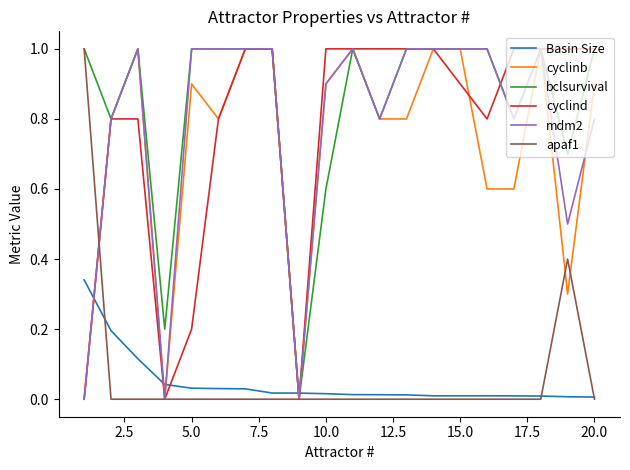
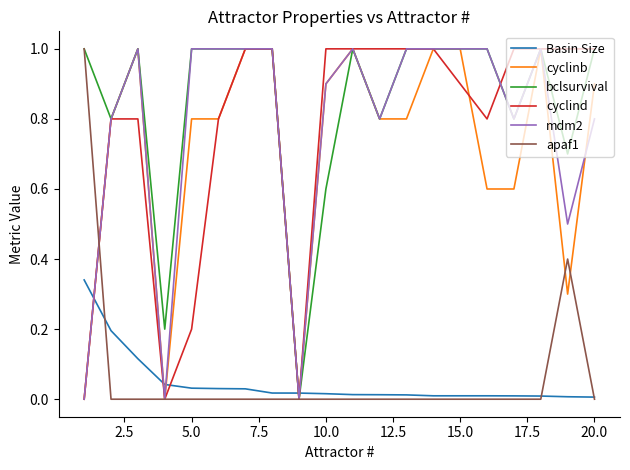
cyclinb, 5.0: 0.9 -> 0.8
